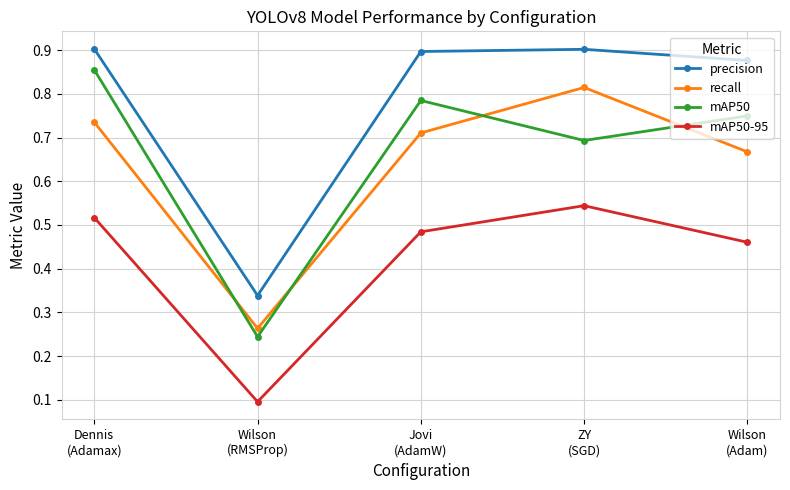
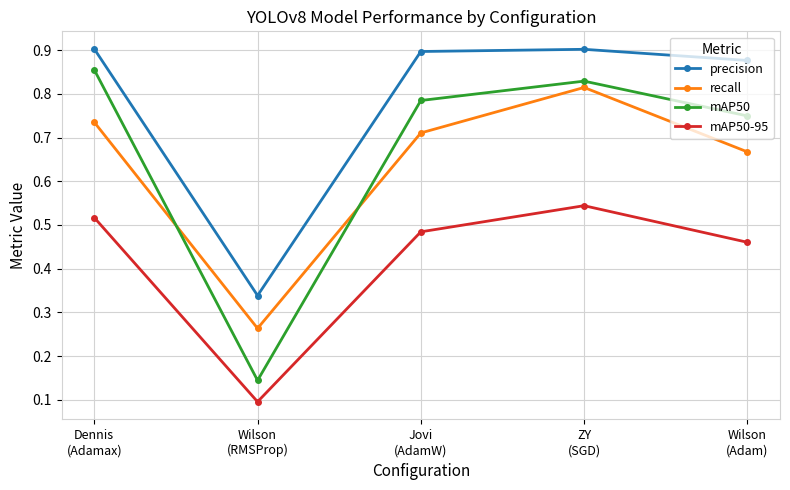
mAP50, Wilson (RMSProp): 0.24 -> 0.14
mAP50, ZY (SGD): 0.69 -> 0.83
